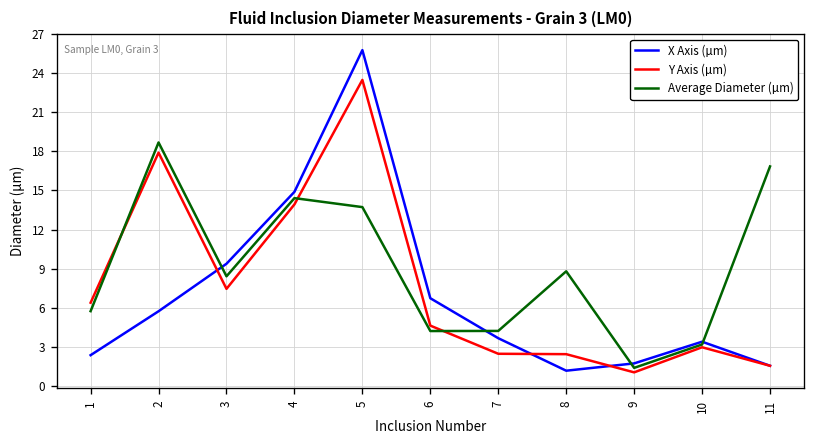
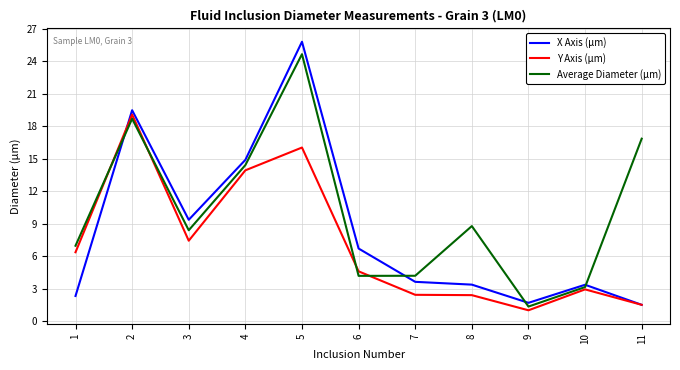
Average Diameter (µm), 1: 5.7 -> 7.0
X Axis (µm), 2: 5.7 -> 19.5
Y Axis (µm), 2: 17.9 -> 19.1
Y Axis (µm), 5: 23.5 -> 16.0
Average Diameter (µm), 5: 13.7 -> 24.6
X Axis (µm), 8: 1.2 -> 3.4
